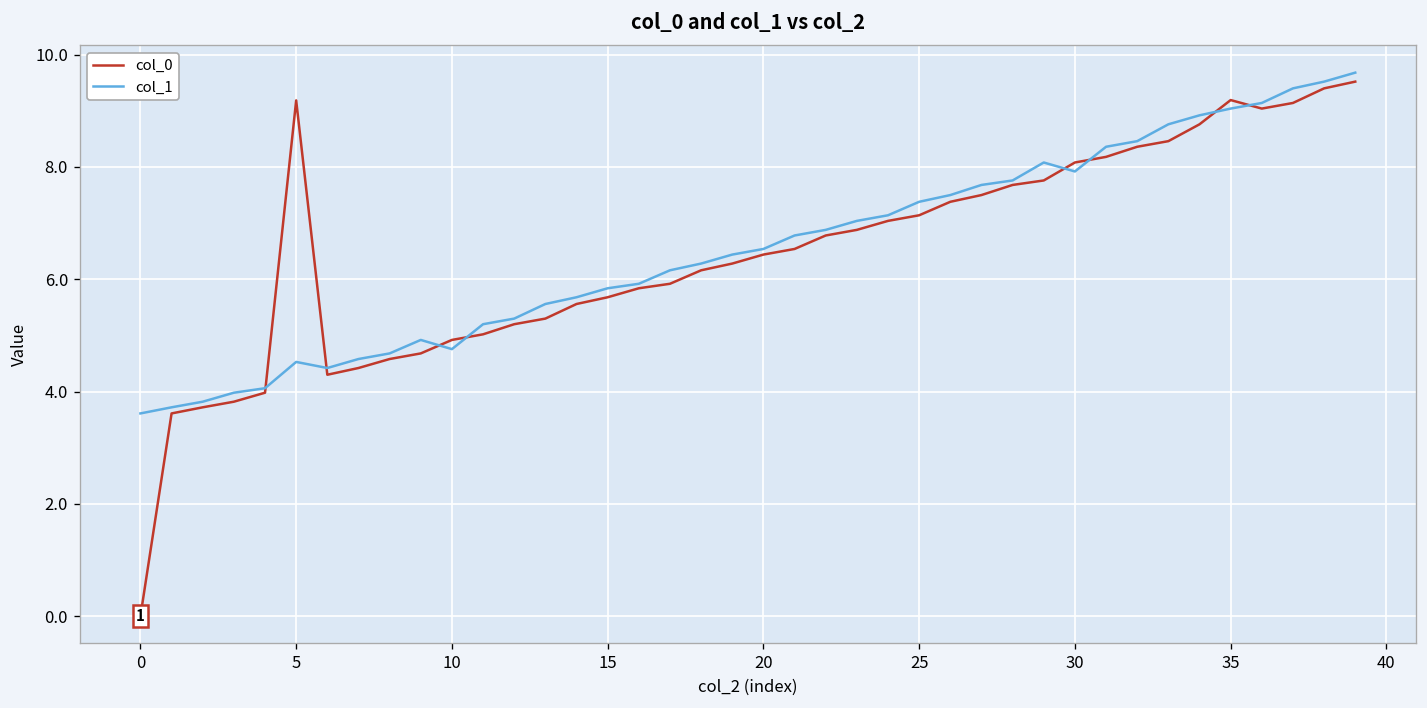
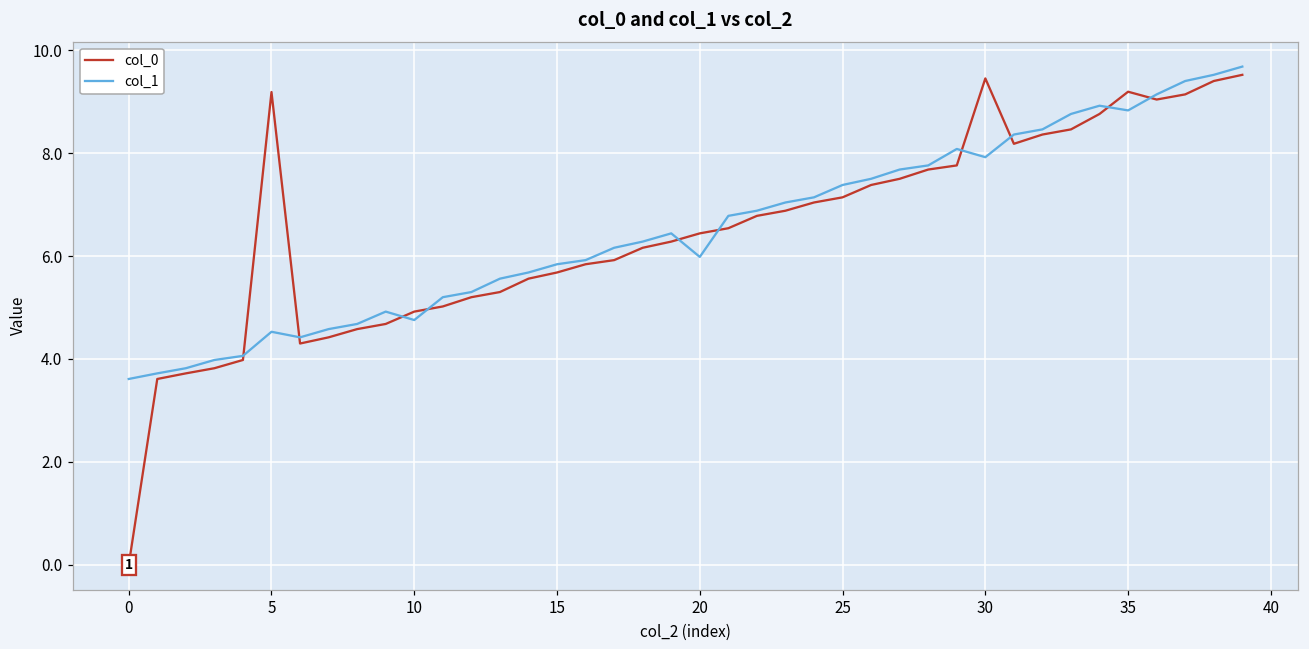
col_1, 20: 6.5 -> 6.0
col_0, 30: 8.1 -> 9.5
col_1, 35: 9.0 -> 8.8
